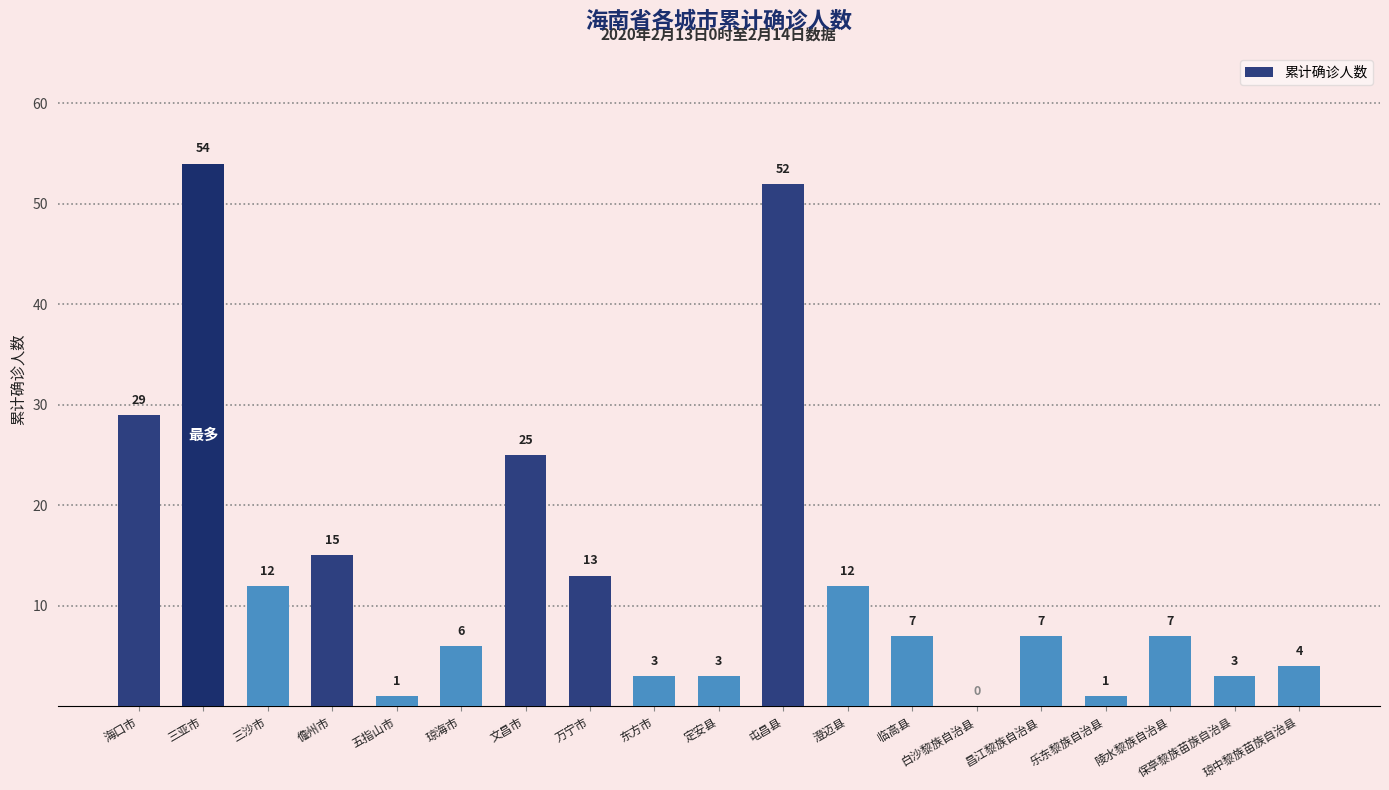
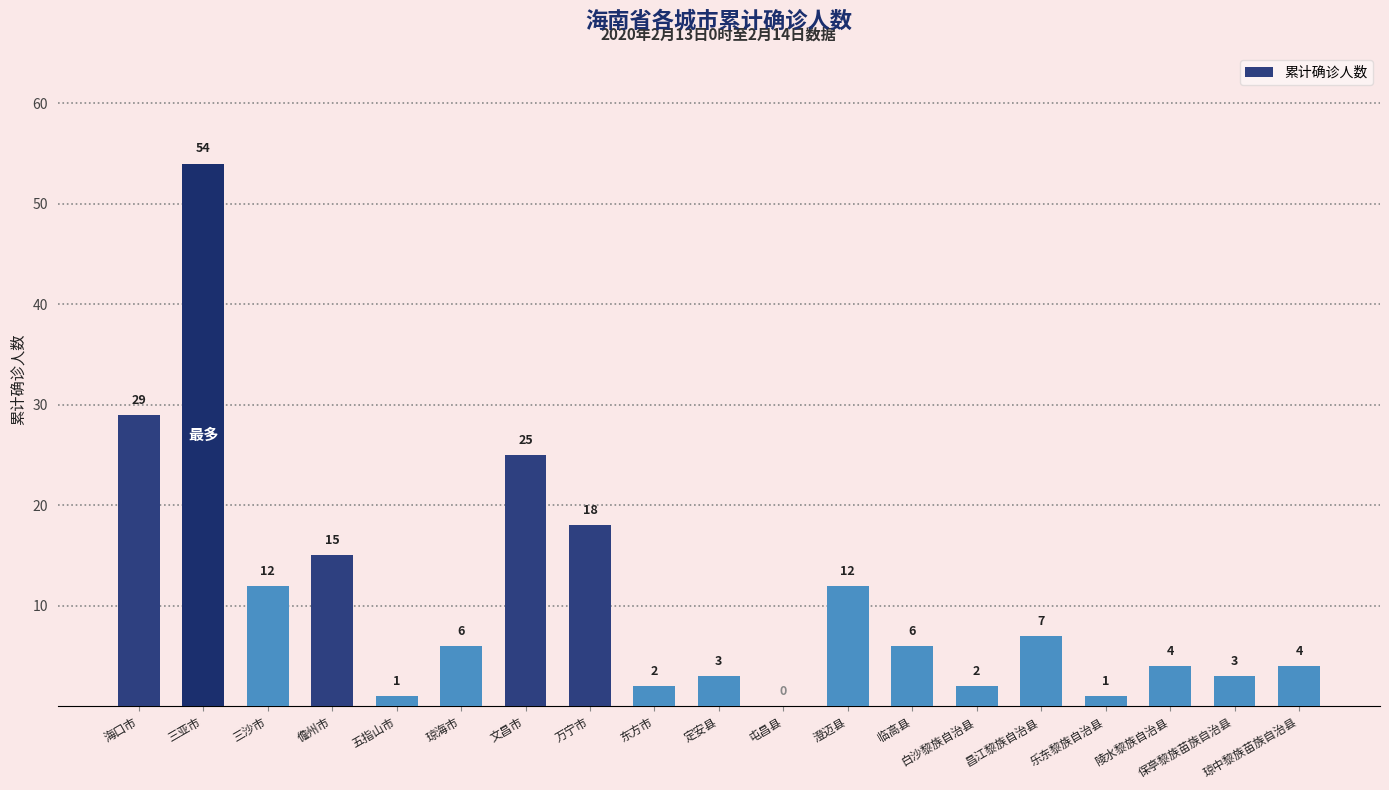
万宁市: 13 -> 18
东方市: 3 -> 2
屯昌县: 52 -> 0
临高县: 7 -> 6
白沙黎族自治县: 0 -> 2
陵水黎族自治县: 7 -> 4
